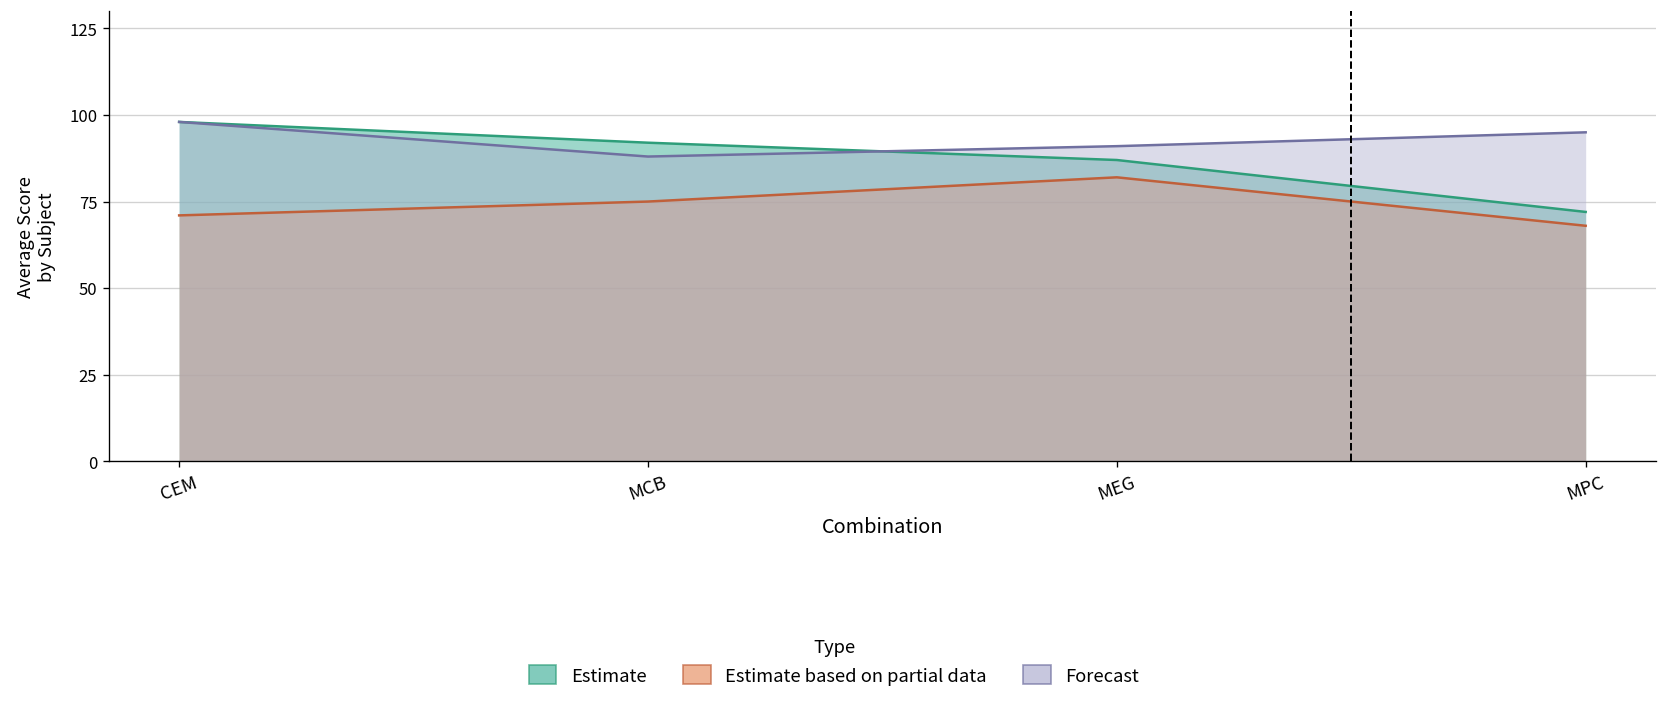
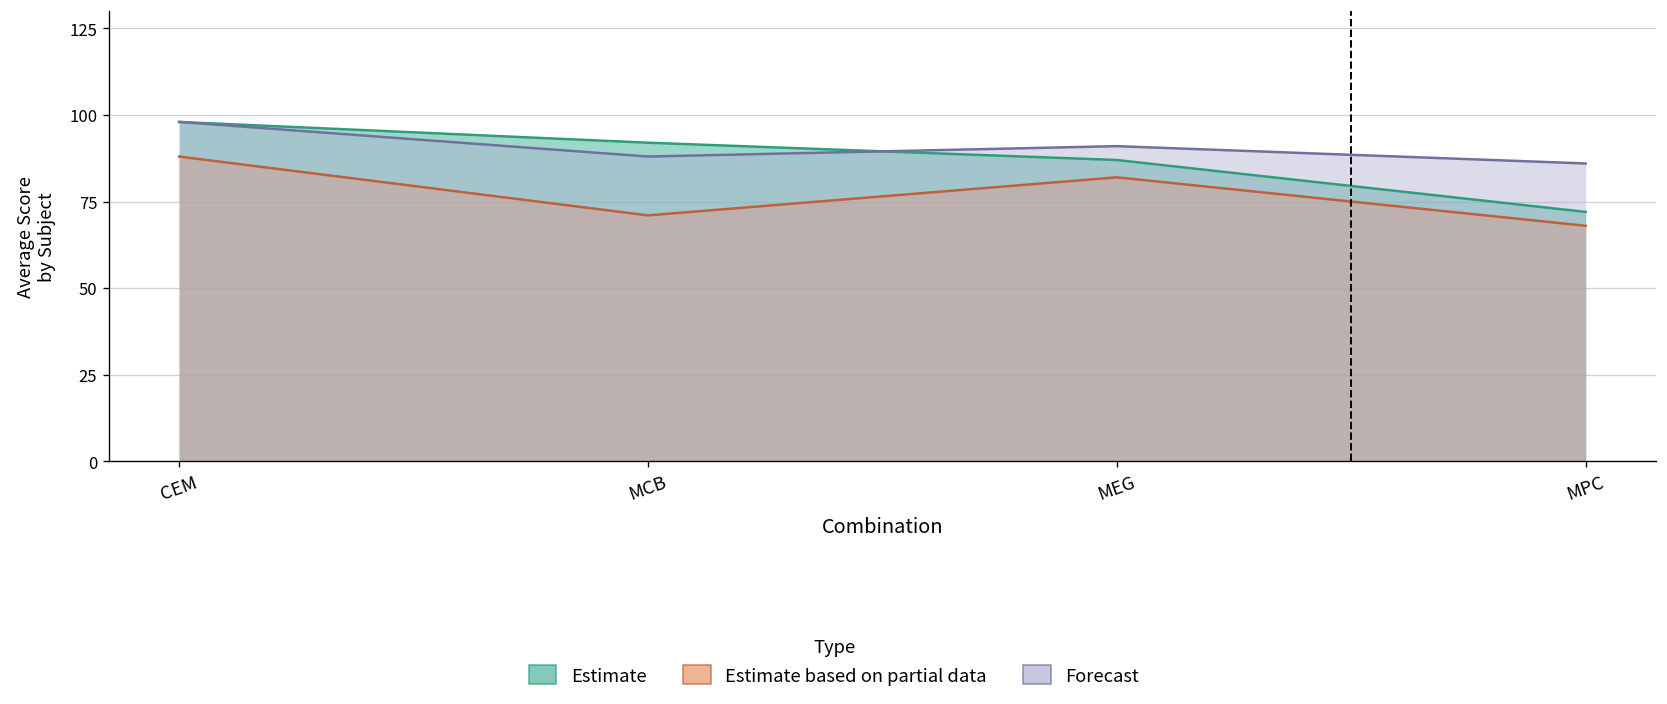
Estimate based on partial data, CEM: 71 -> 88
Estimate based on partial data, MCB: 75 -> 71
Forecast, MPC: 95 -> 86
